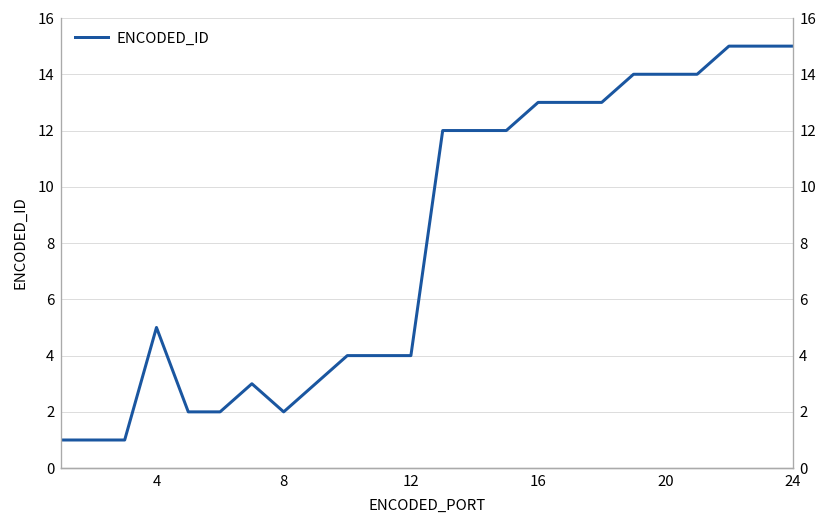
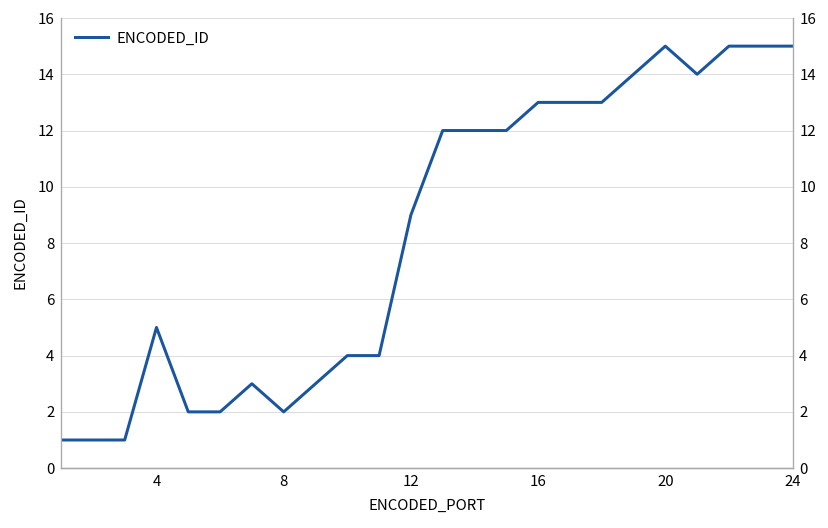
12: 4 -> 9
20: 14 -> 15
